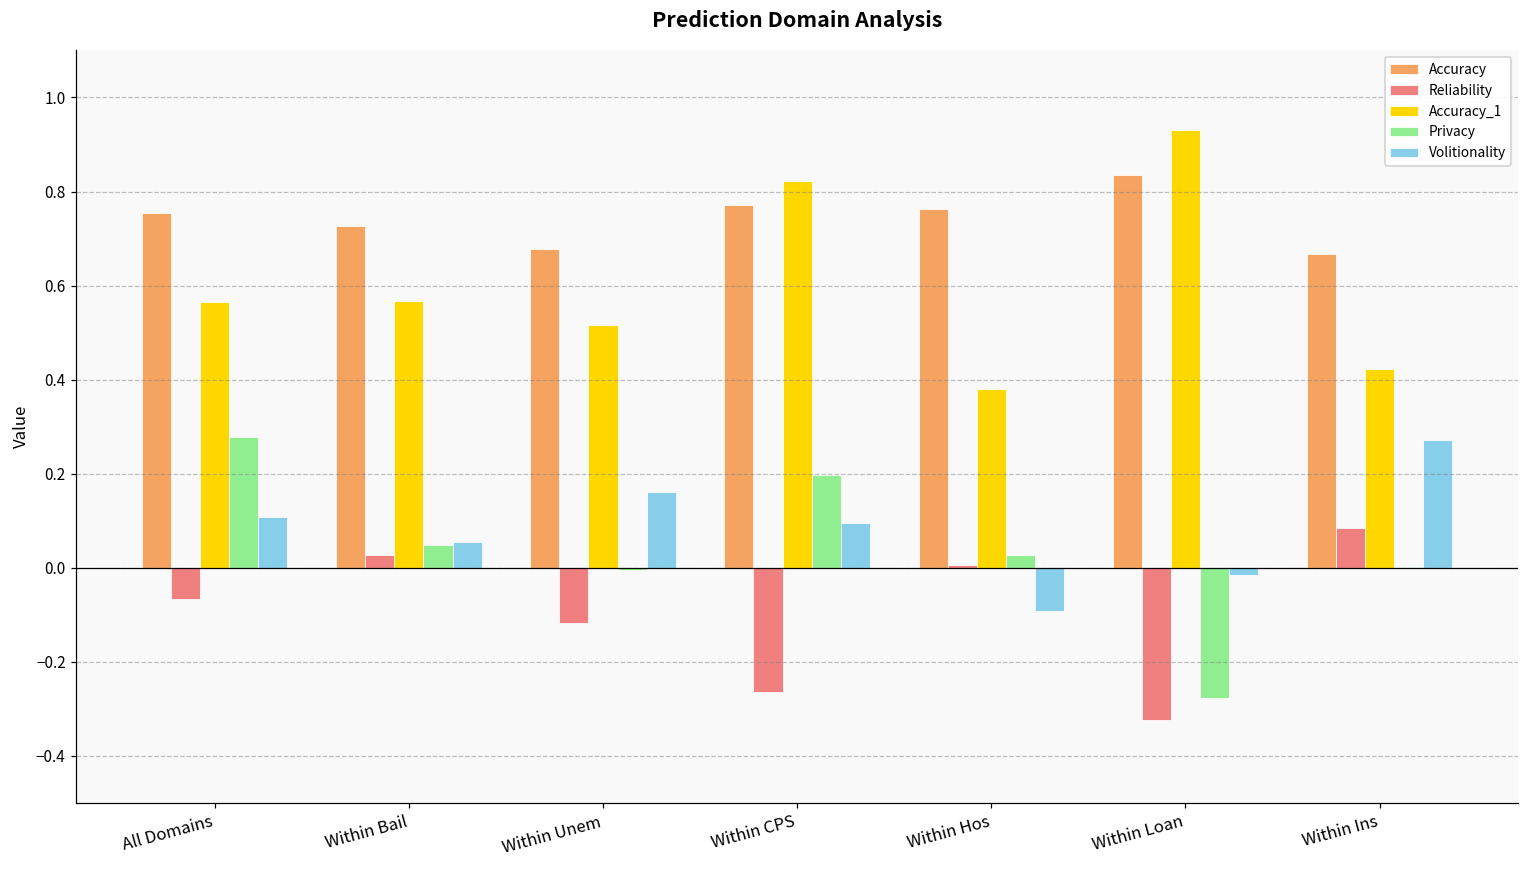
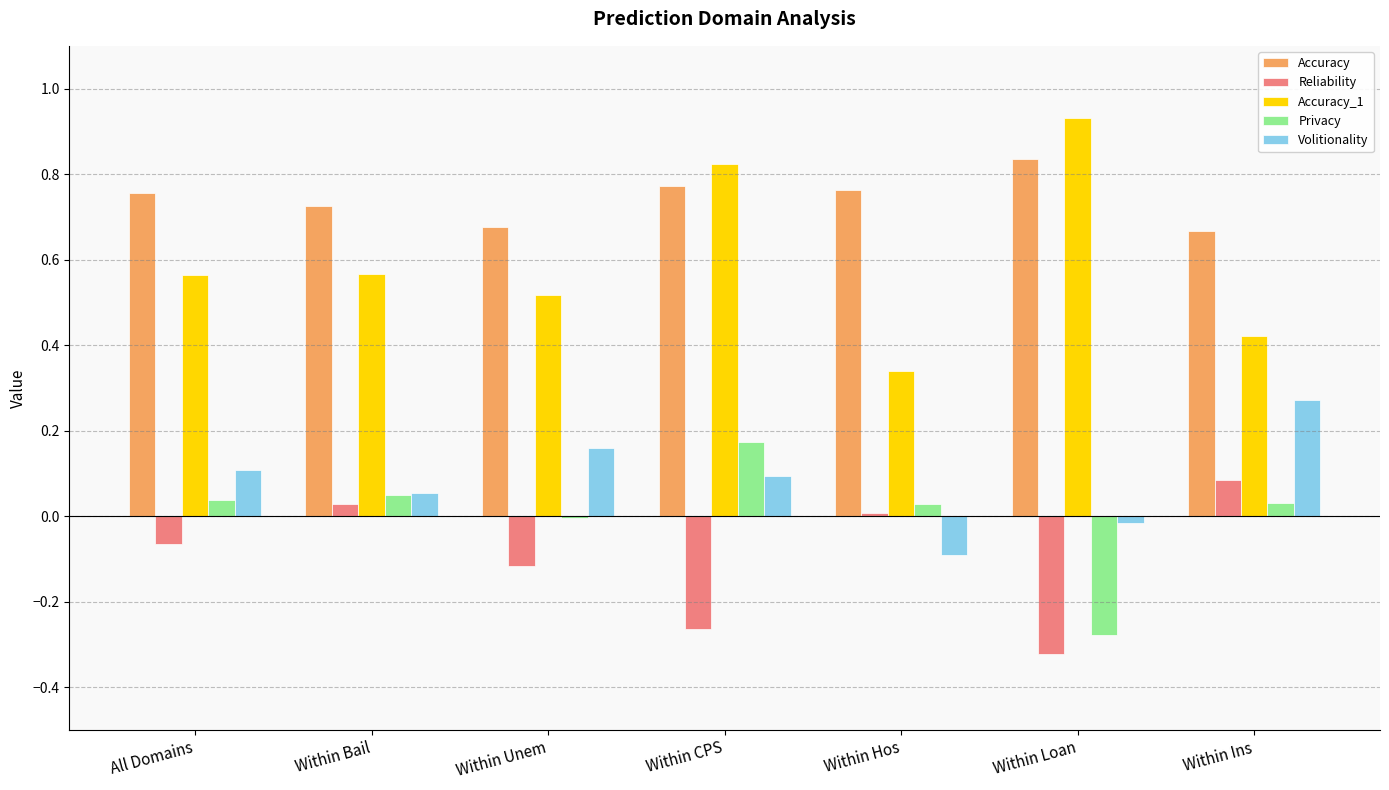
Privacy, All Domains: 0.28 -> 0.04
Privacy, Within CPS: 0.20 -> 0.17
Accuracy_1, Within Hos: 0.38 -> 0.34
Privacy, Within Ins: 0.00 -> 0.03
